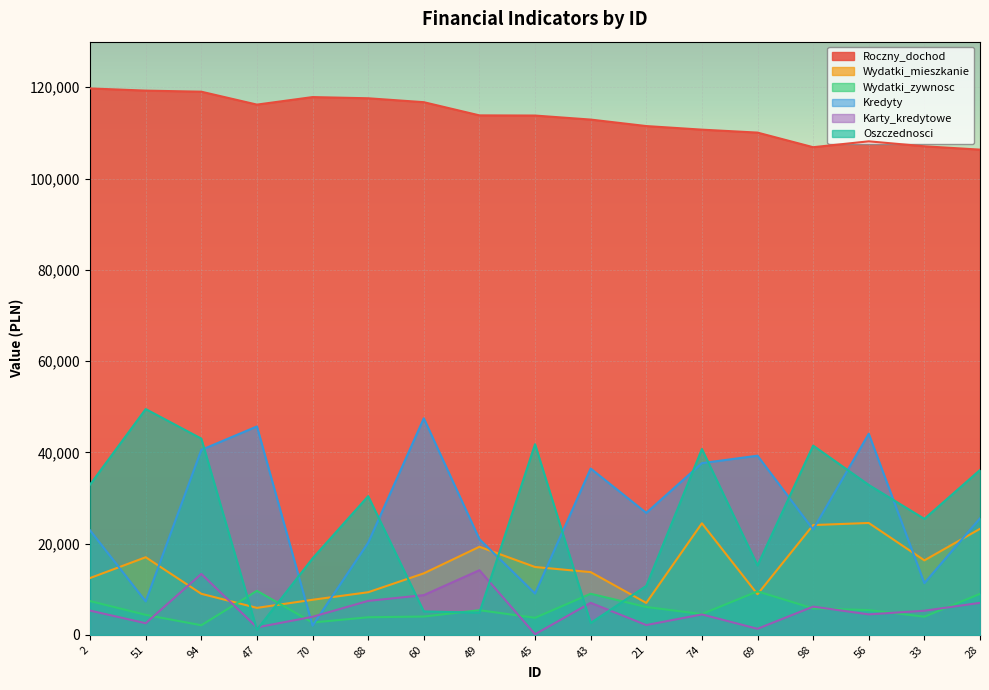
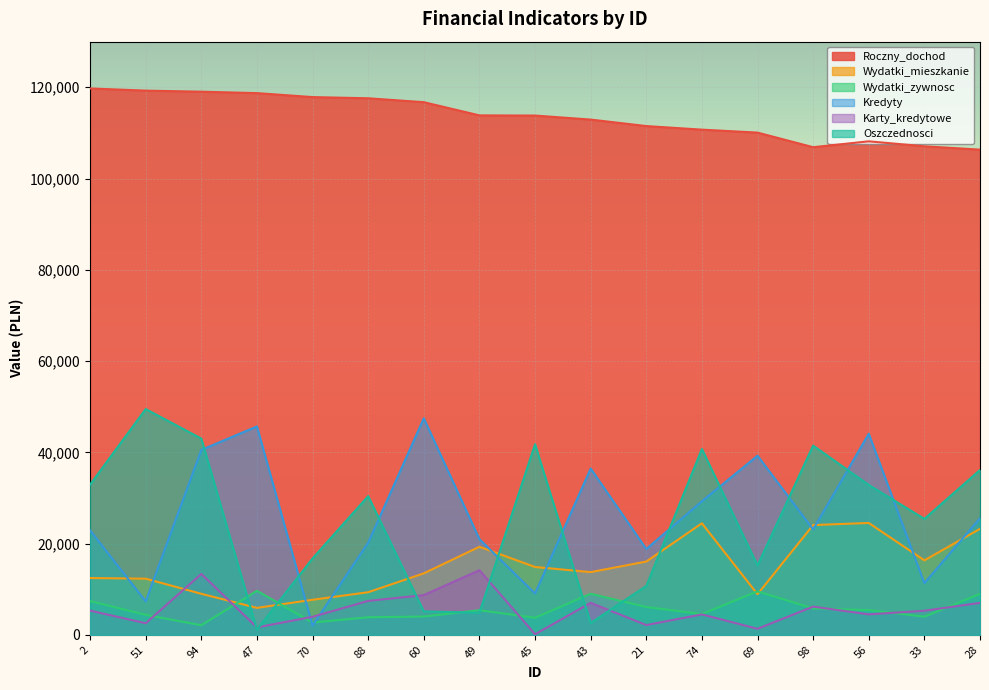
Wydatki_mieszkanie, 51: 17,000 -> 12,000
Roczny_dochod, 47: 116,000 -> 119,000
Wydatki_mieszkanie, 21: 7,000 -> 16,000
Kredyty, 21: 27,000 -> 19,000
Kredyty, 74: 38,000 -> 29,000
